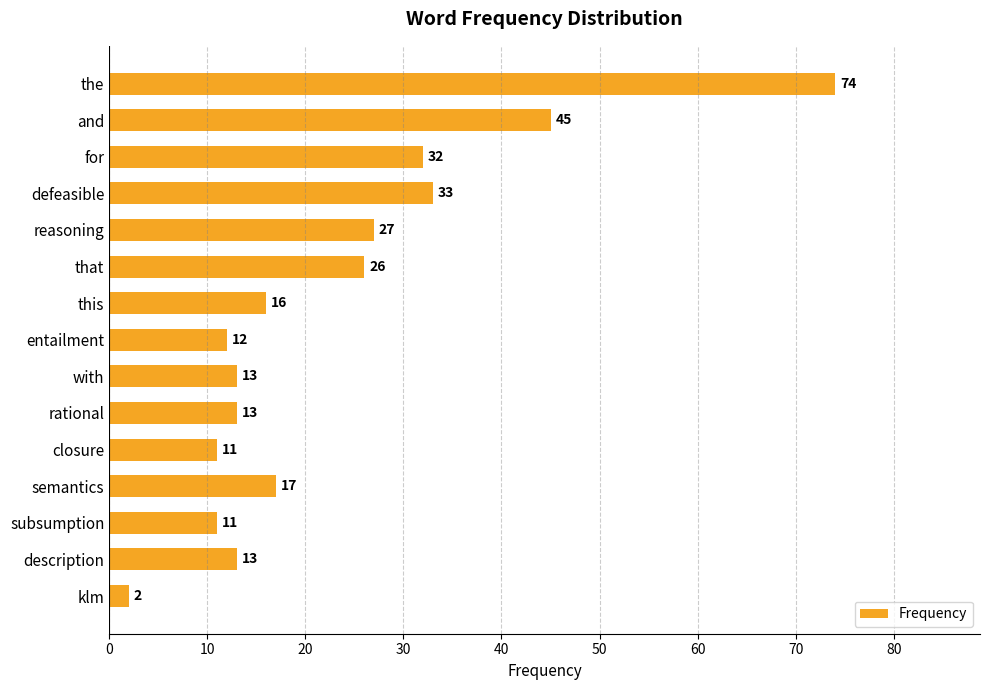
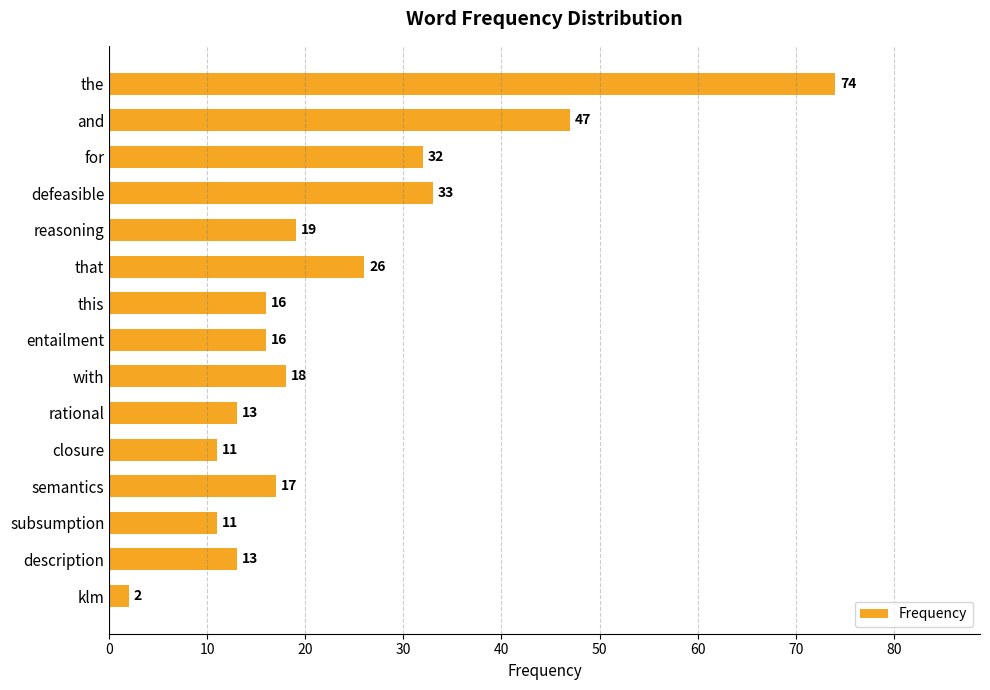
and: 45 -> 47
reasoning: 27 -> 19
entailment: 12 -> 16
with: 13 -> 18
